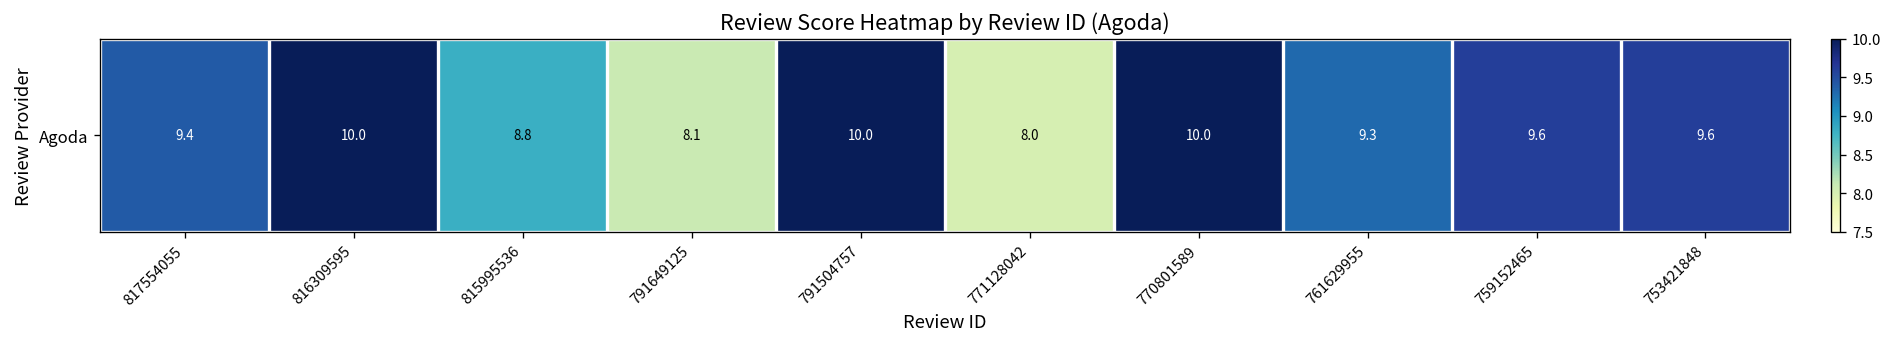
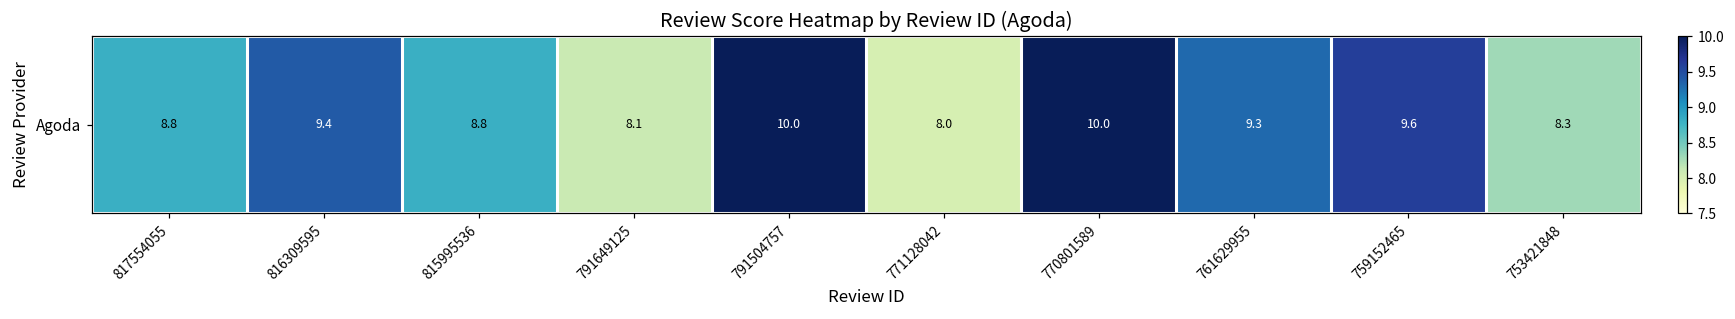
Agoda, 817554055: 9.4 -> 8.8
Agoda, 816309595: 10.0 -> 9.4
Agoda, 753421848: 9.6 -> 8.3
